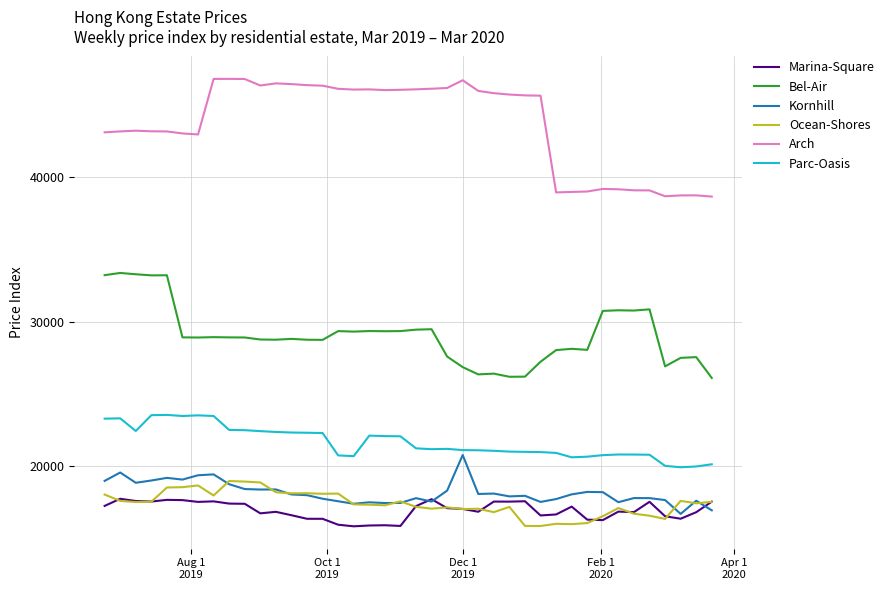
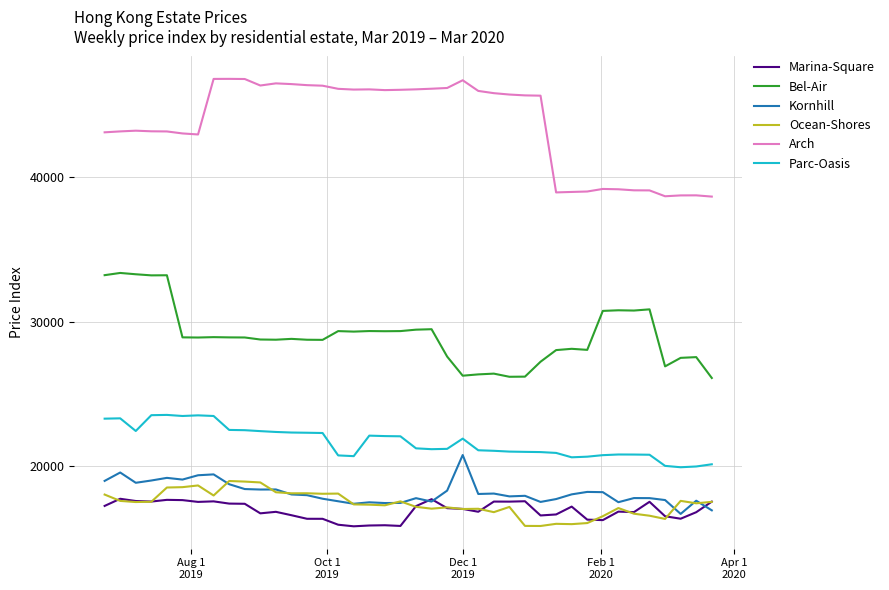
Bel-Air, Dec 1 2019: 26900 -> 26300
Parc-Oasis, Dec 1 2019: 21100 -> 21900
